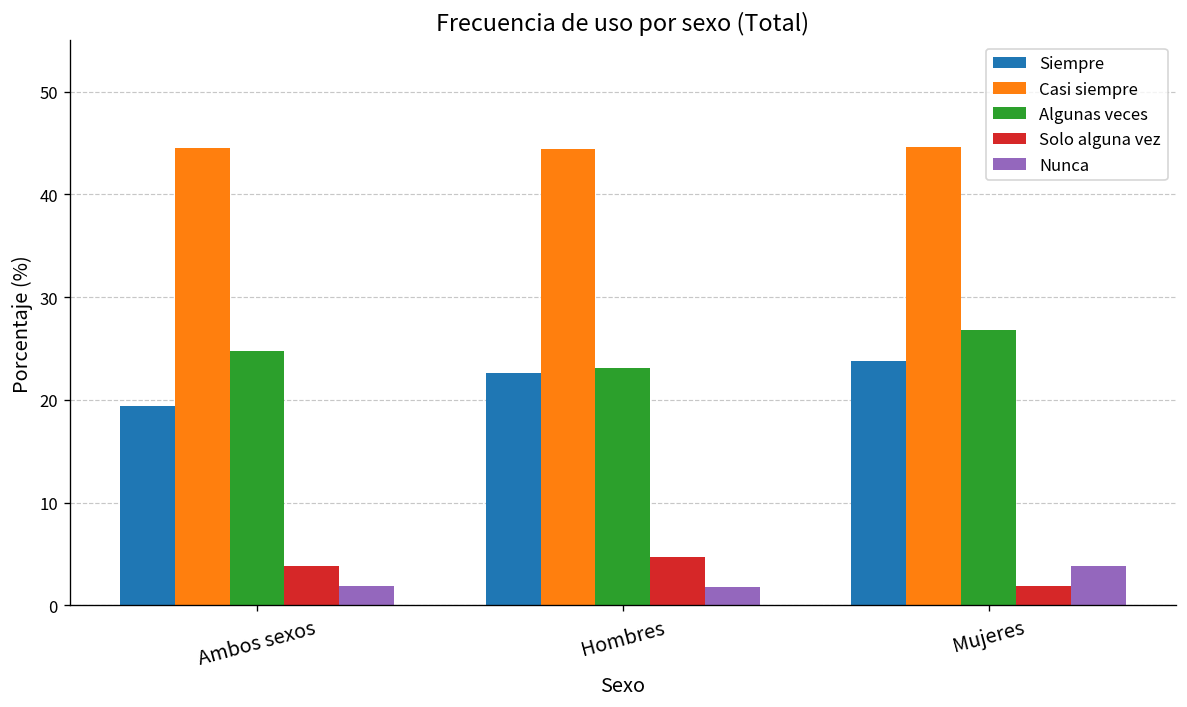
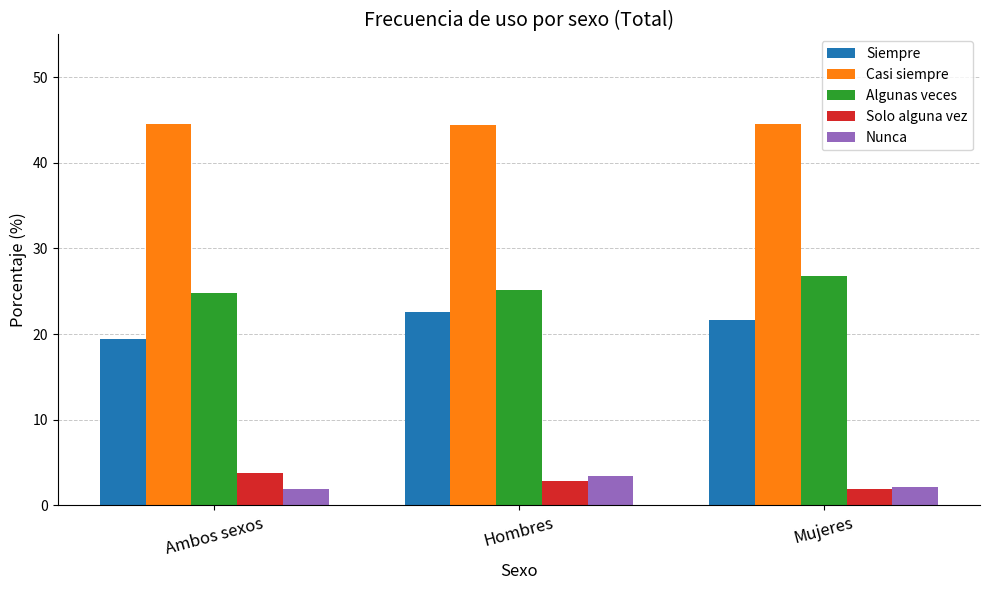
Algunas veces, Hombres: 23 -> 25
Solo alguna vez, Hombres: 5 -> 3
Nunca, Hombres: 2 -> 3
Siempre, Mujeres: 24 -> 22
Nunca, Mujeres: 4 -> 2
